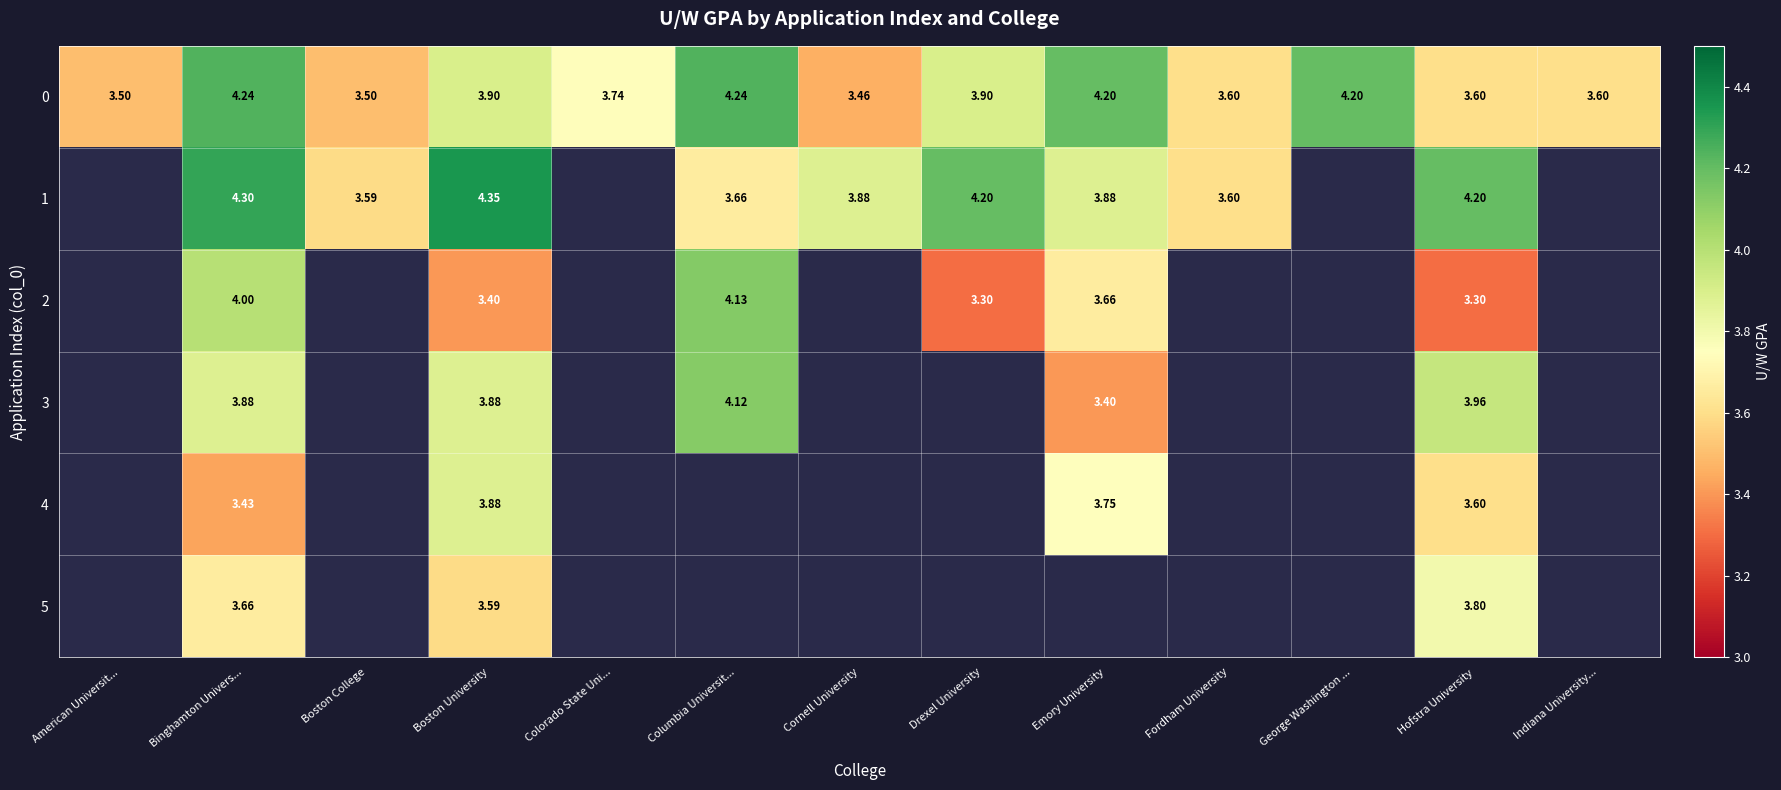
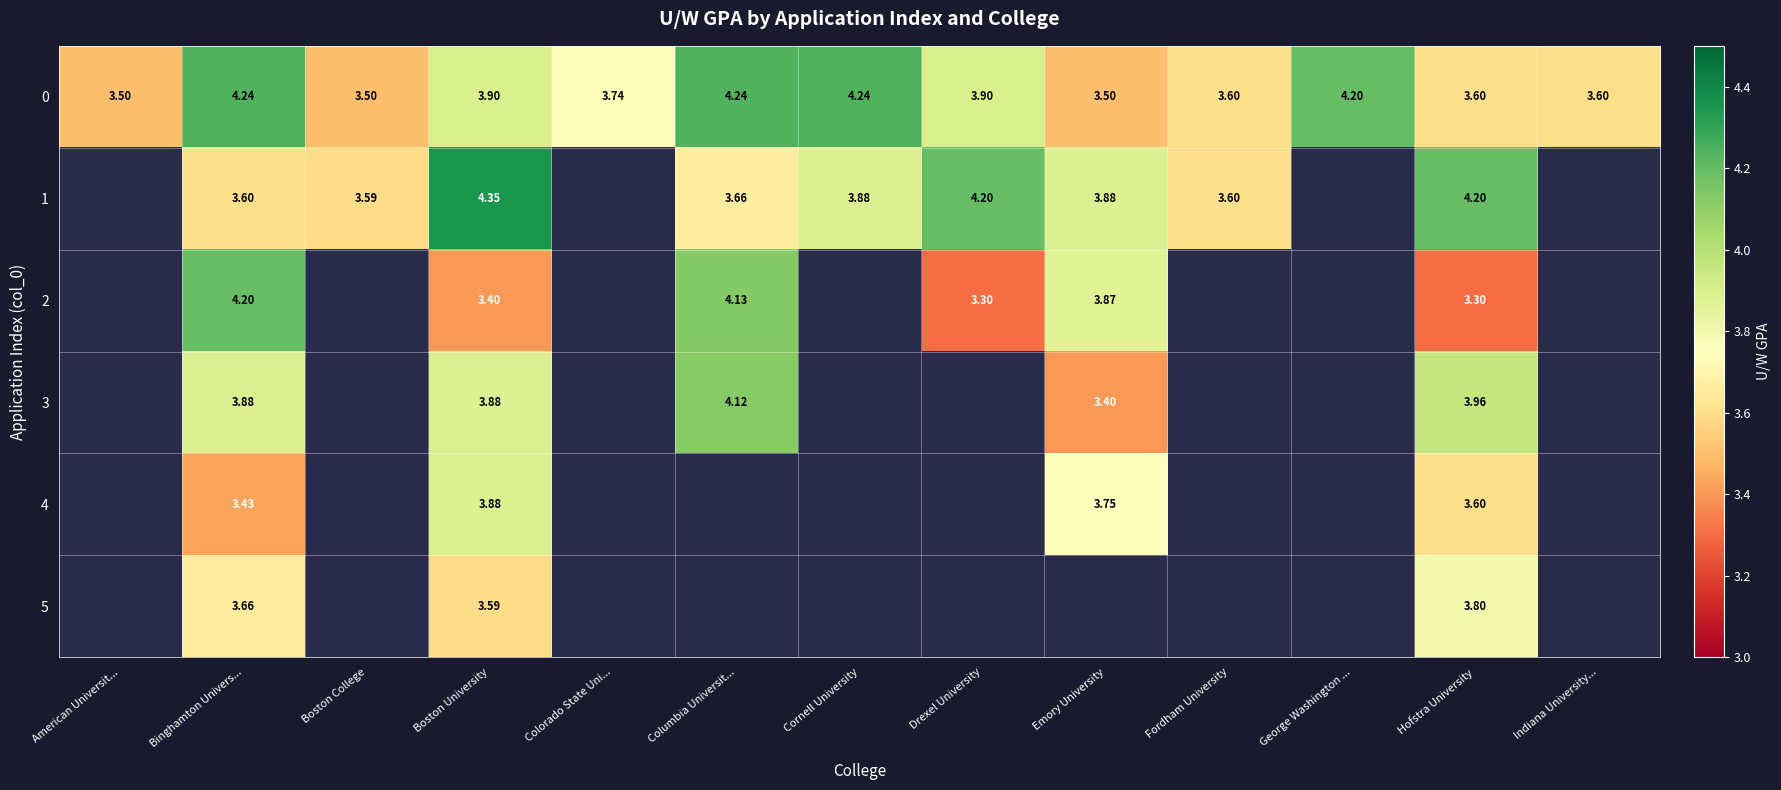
0, Cornell University: 3.46 -> 4.24
0, Emory University: 4.20 -> 3.50
1, Binghamton Univers...: 4.30 -> 3.60
2, Binghamton Univers...: 4.00 -> 4.20
2, Emory University: 3.66 -> 3.87
